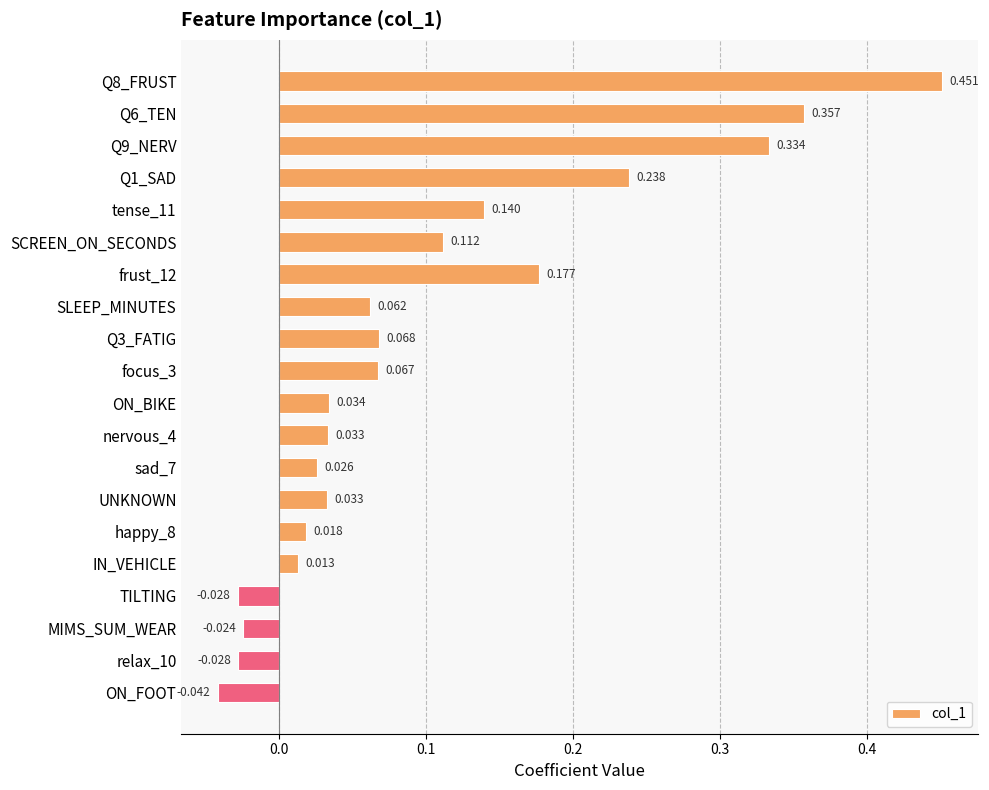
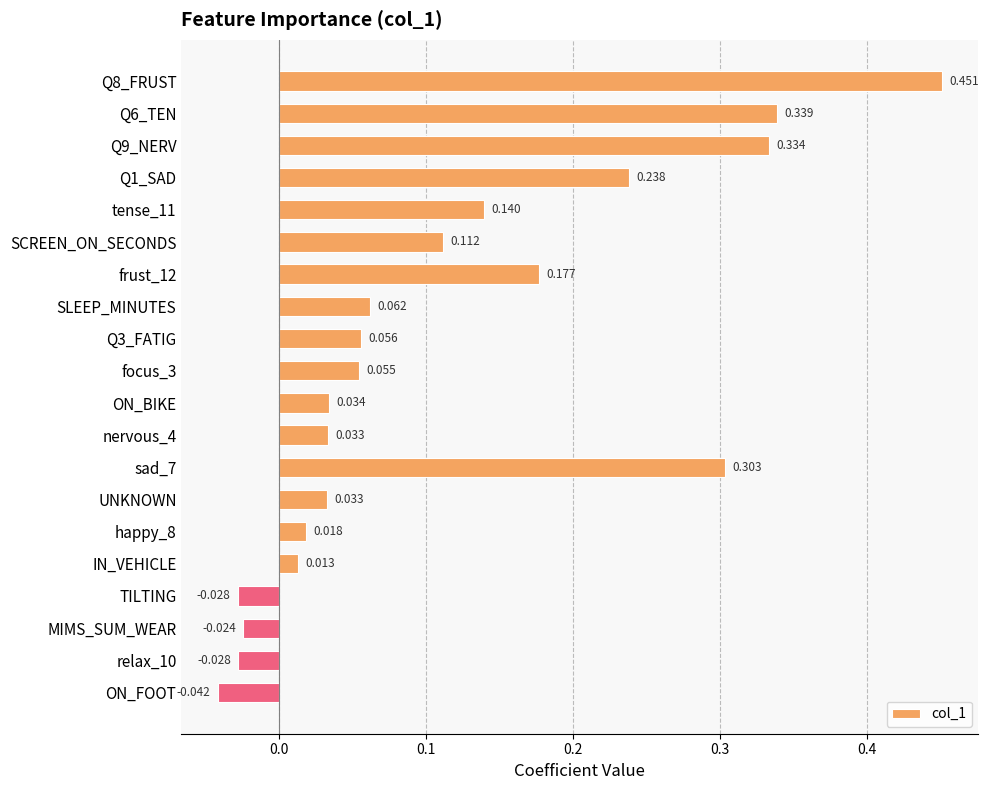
Q6_TEN: 0.357 -> 0.339
Q3_FATIG: 0.068 -> 0.056
focus_3: 0.067 -> 0.055
sad_7: 0.026 -> 0.303
